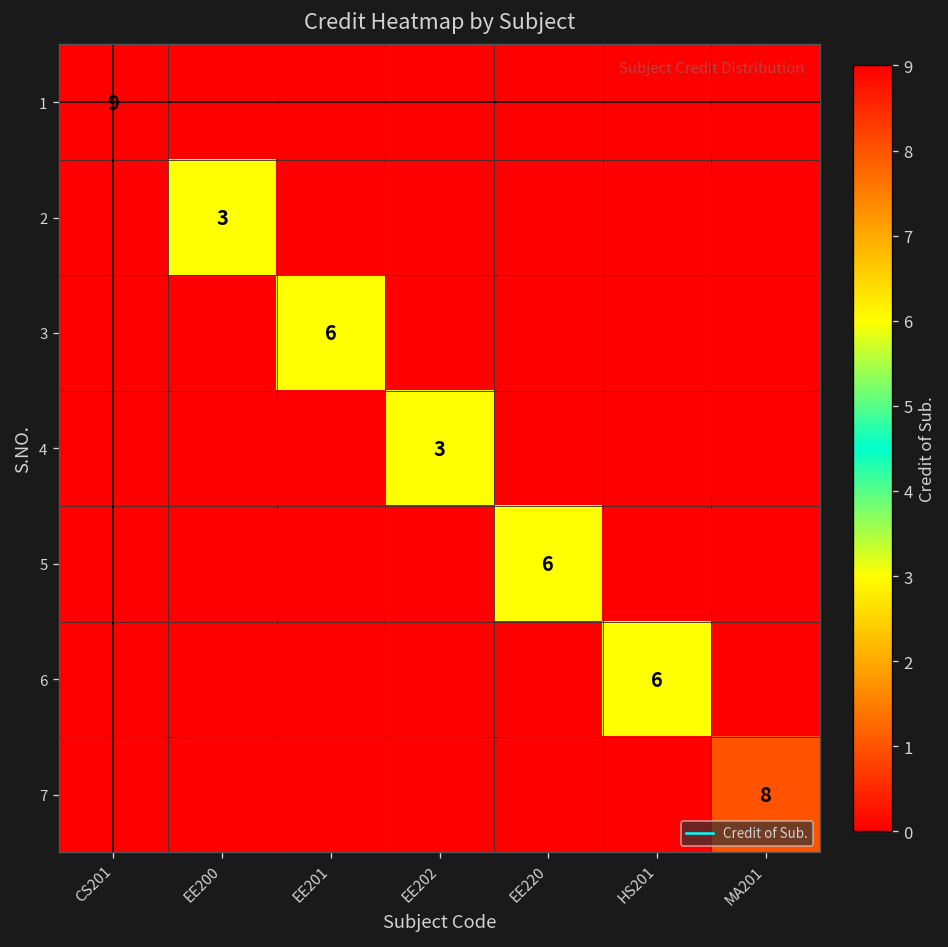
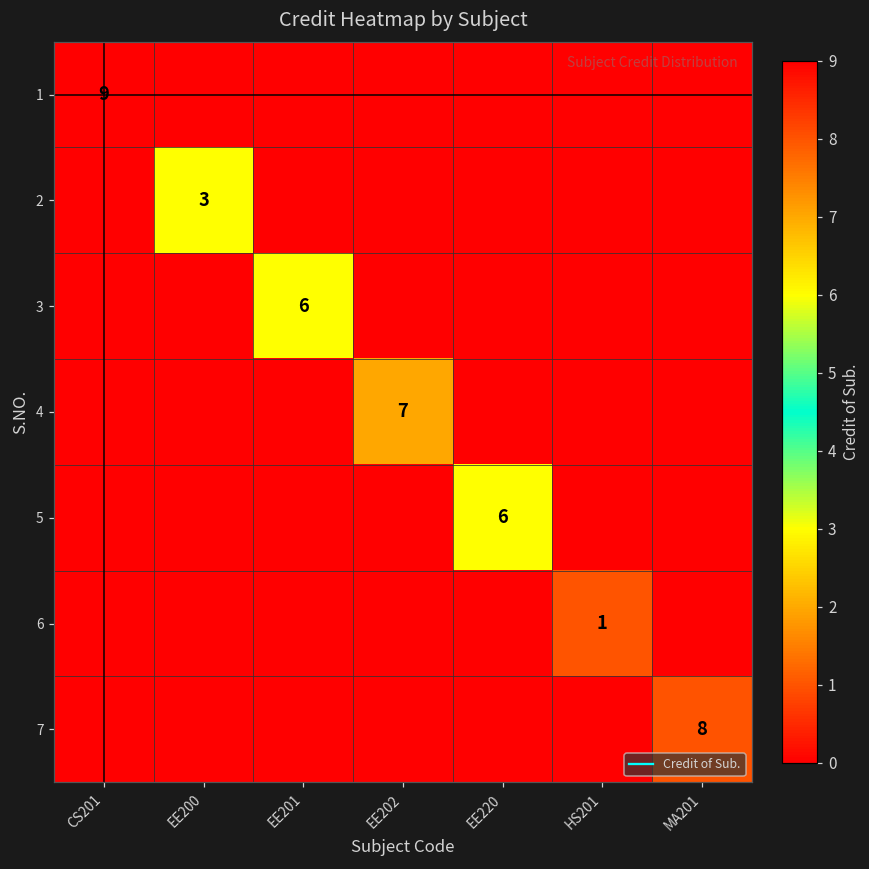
4, EE202: 3 -> 7
6, HS201: 6 -> 1
